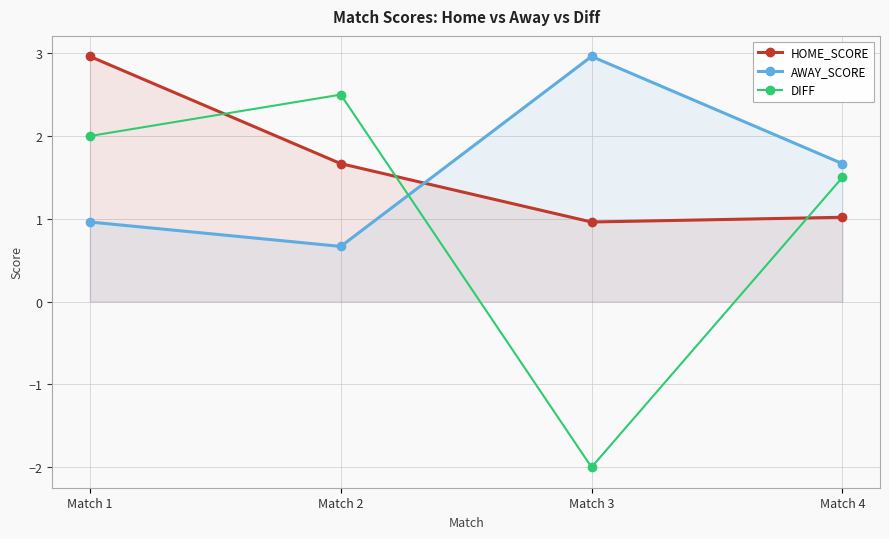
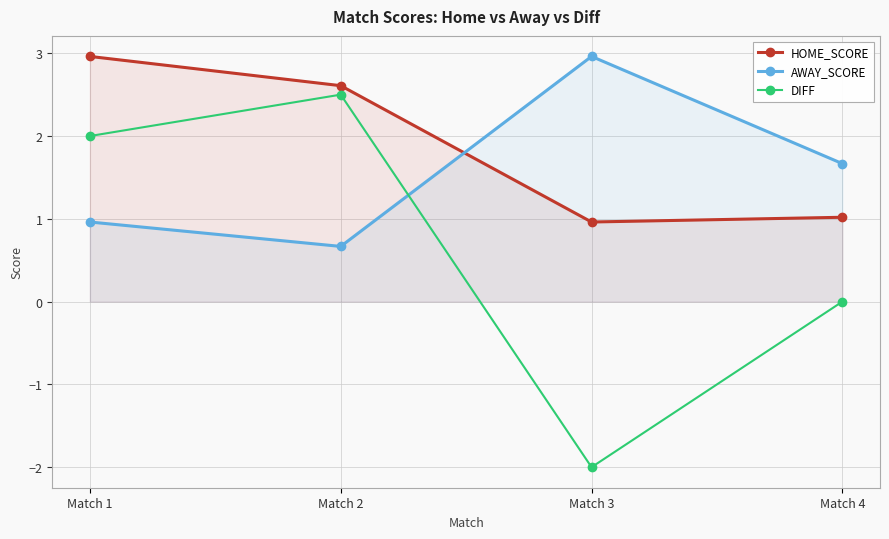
HOME_SCORE, Match 2: 1.7 -> 2.6
DIFF, Match 4: 1.5 -> 0.0
